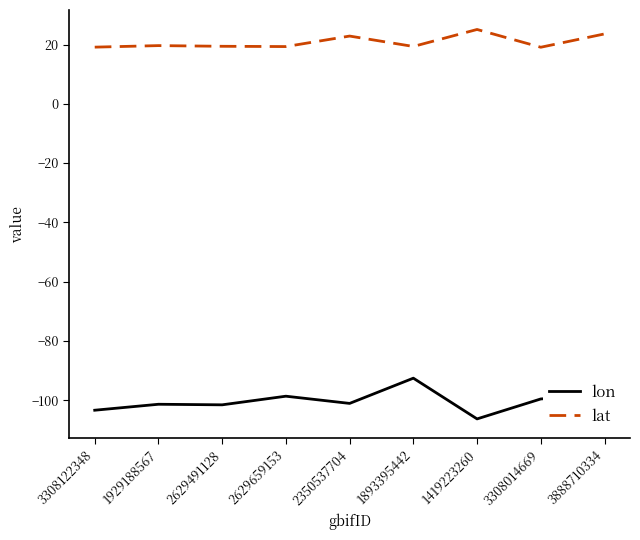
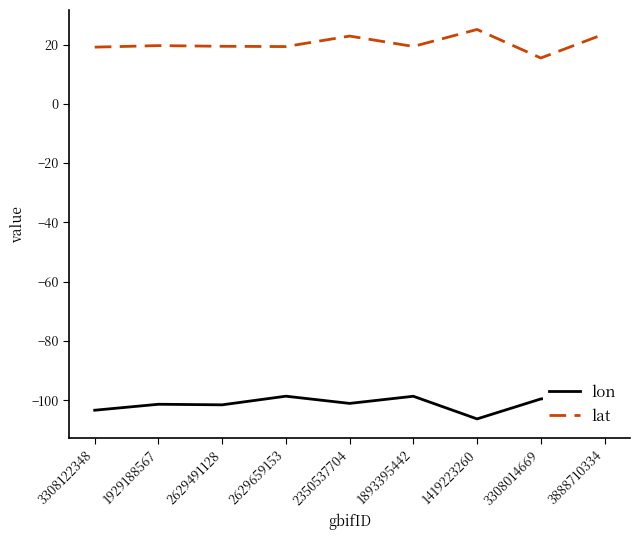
lon, 1893395442: -93 -> -99
lat, 3308014669: 19 -> 15
